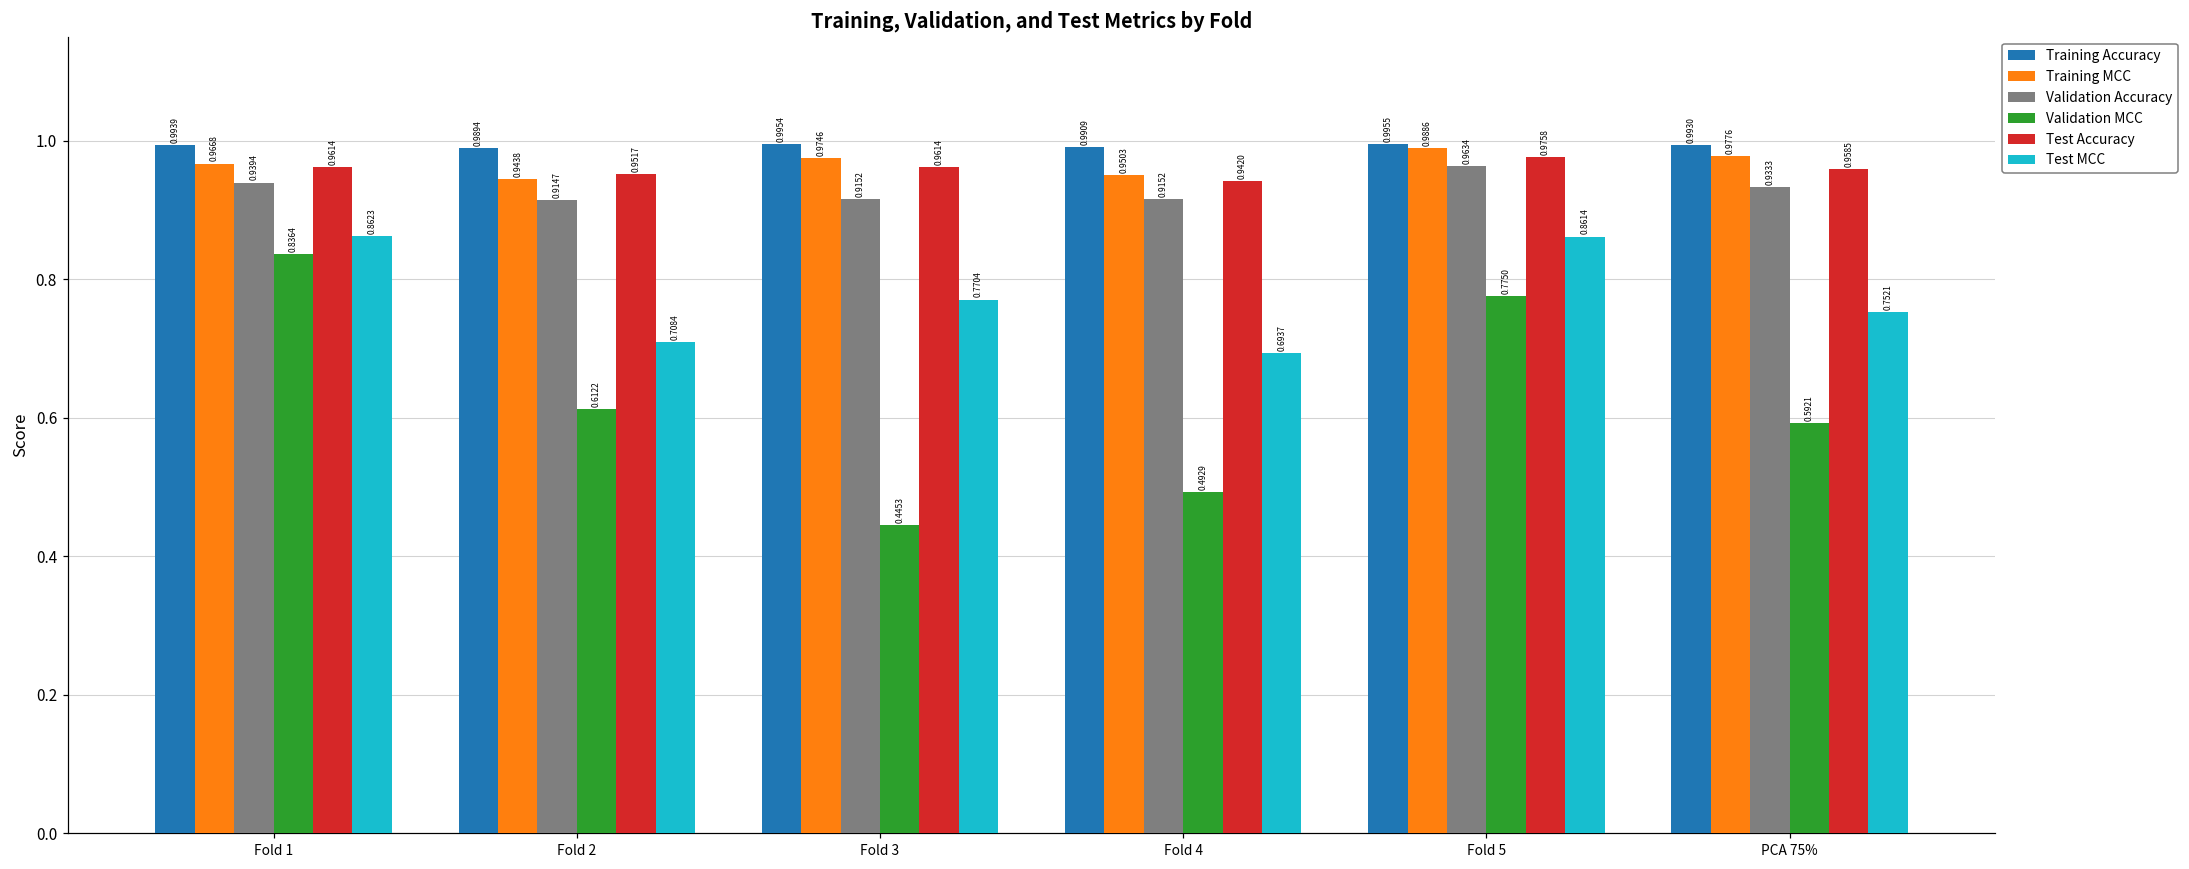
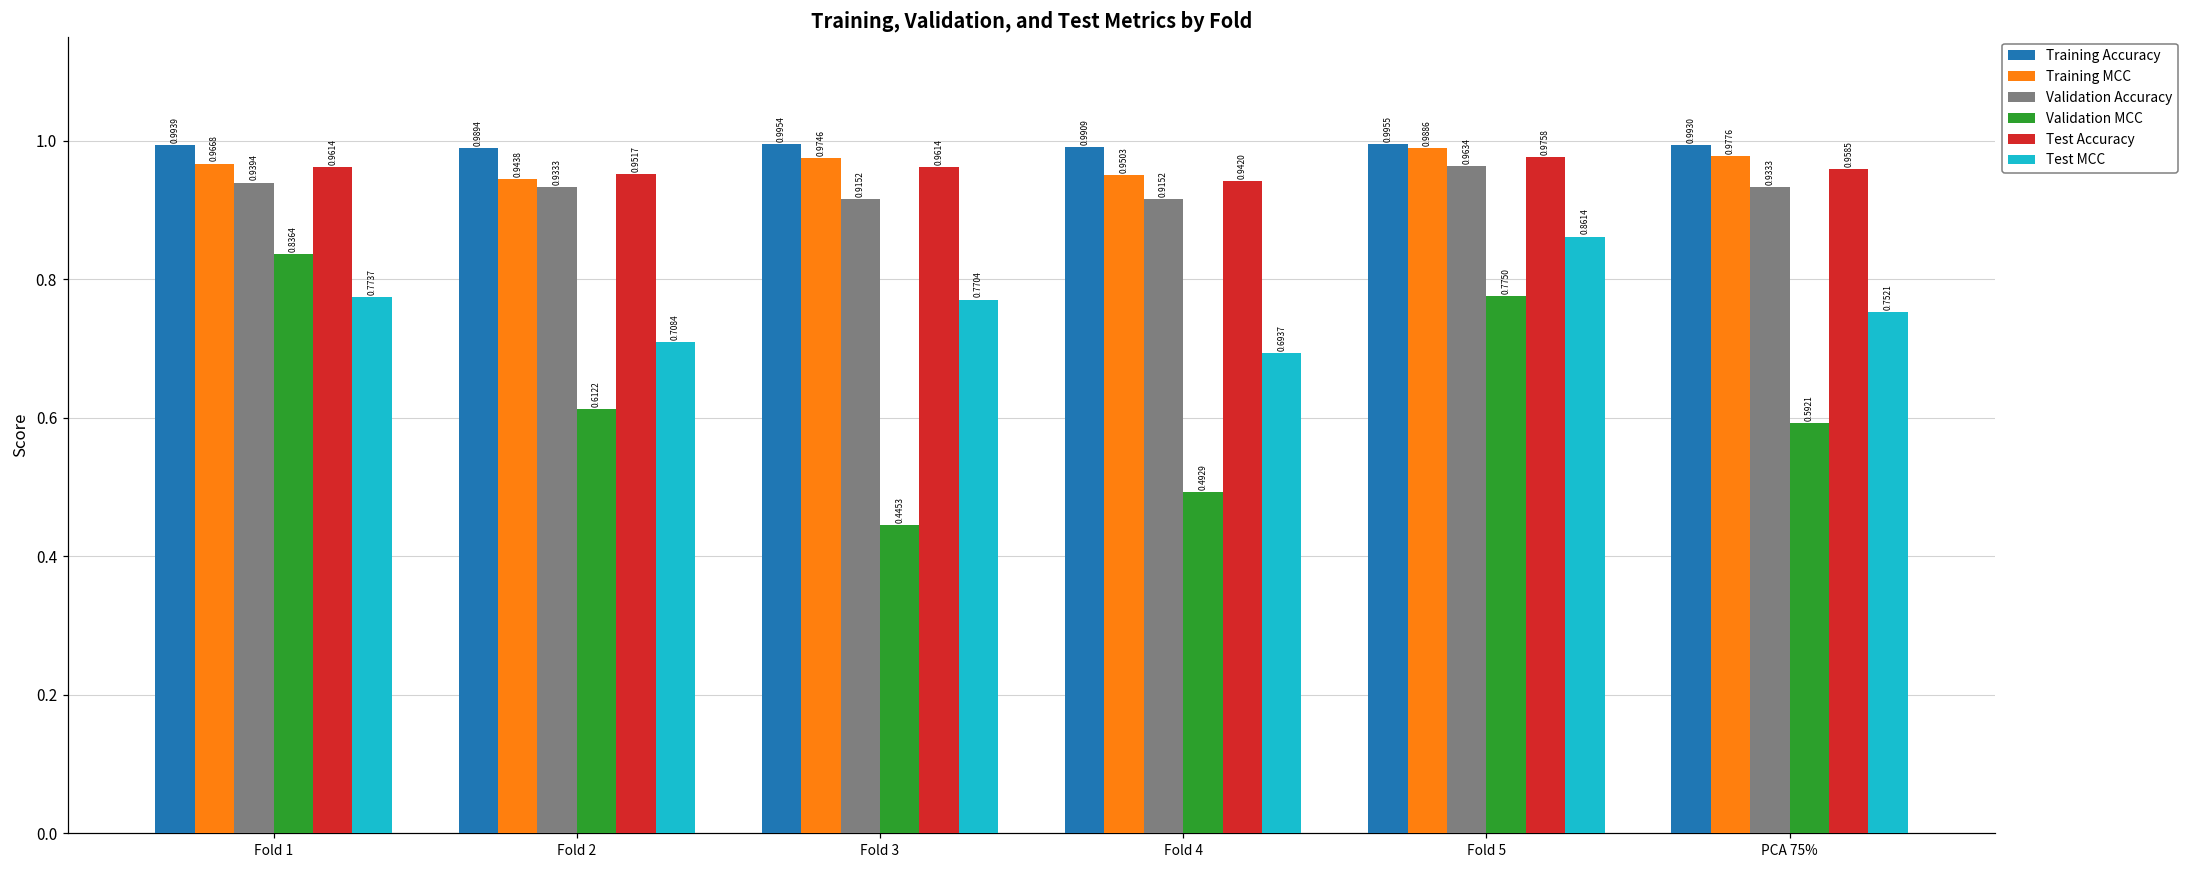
Test MCC, Fold 1: 0.8623 -> 0.7737
Validation Accuracy, Fold 2: 0.9147 -> 0.9333
